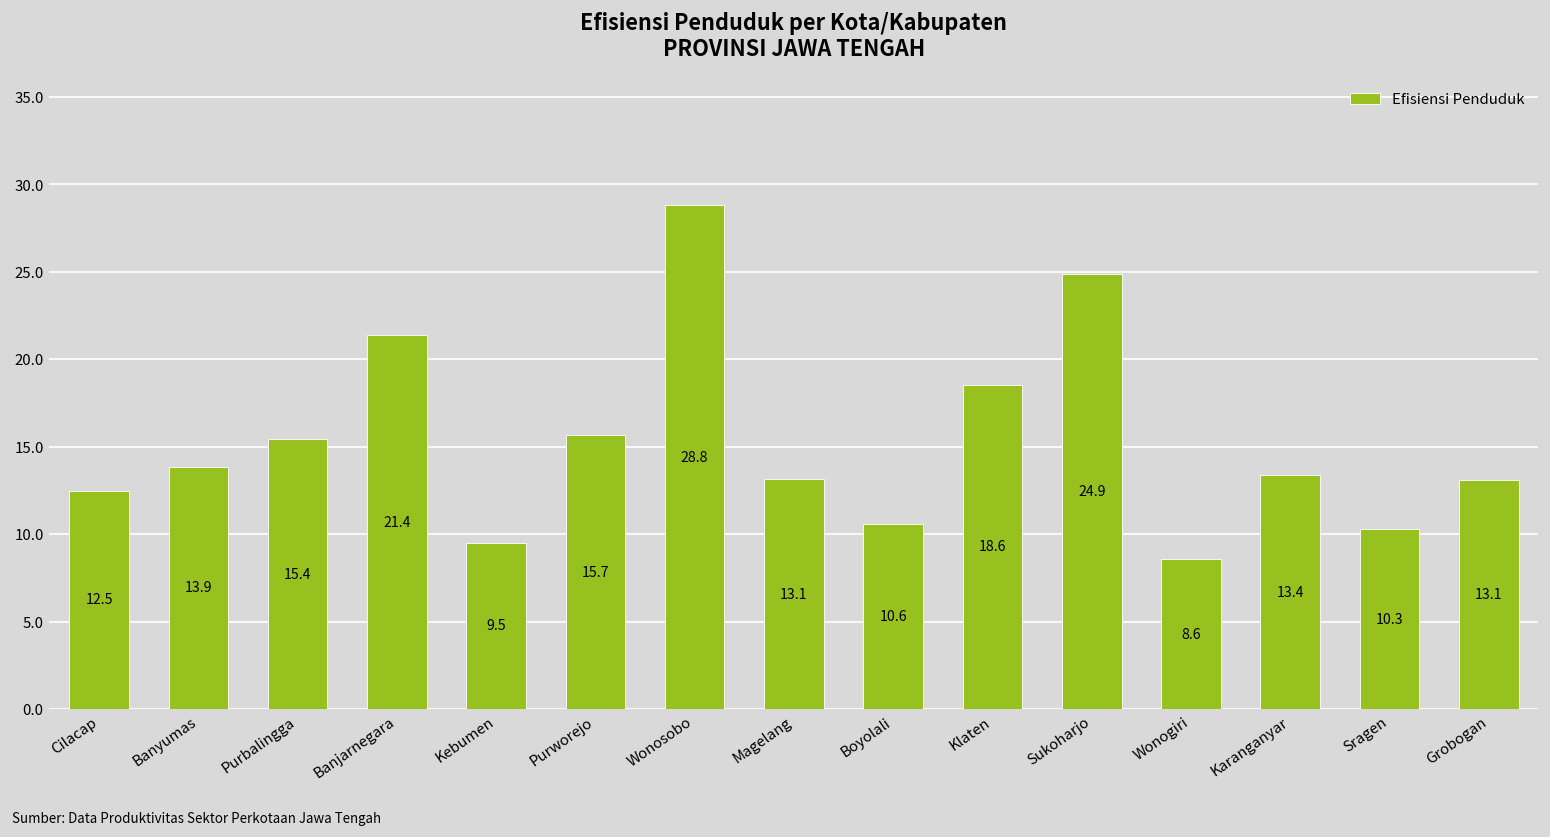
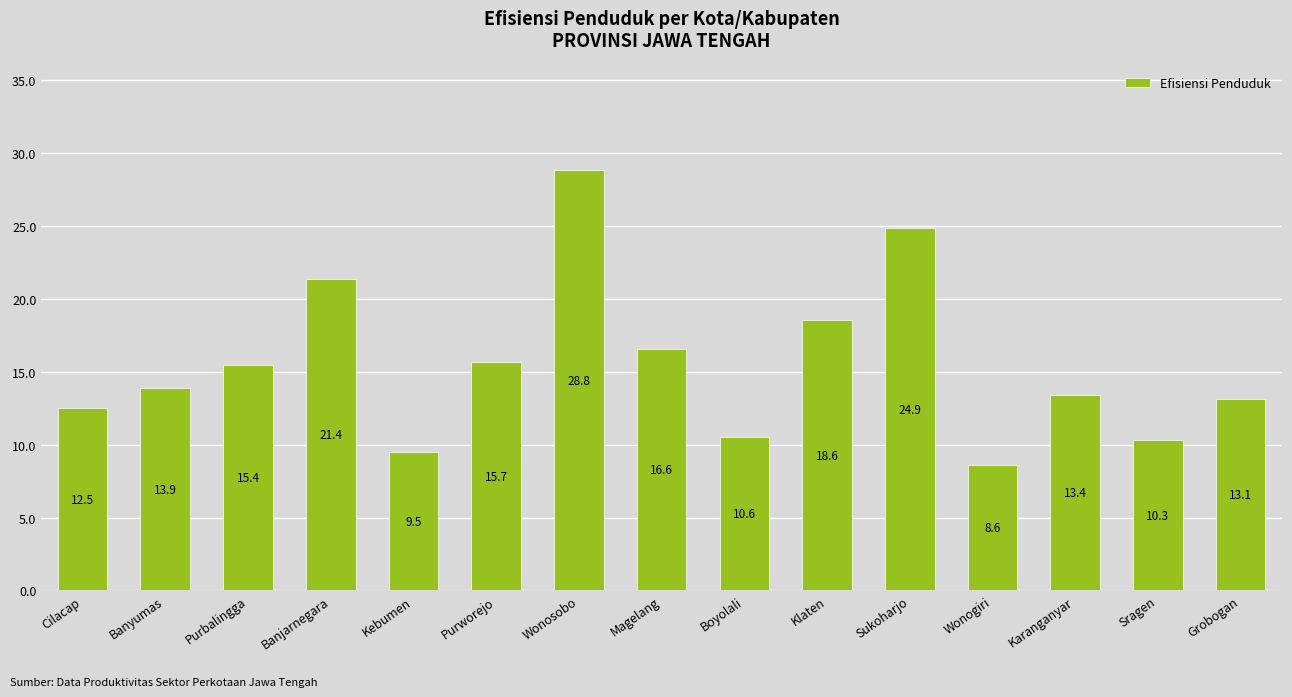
Magelang: 13.1 -> 16.6
